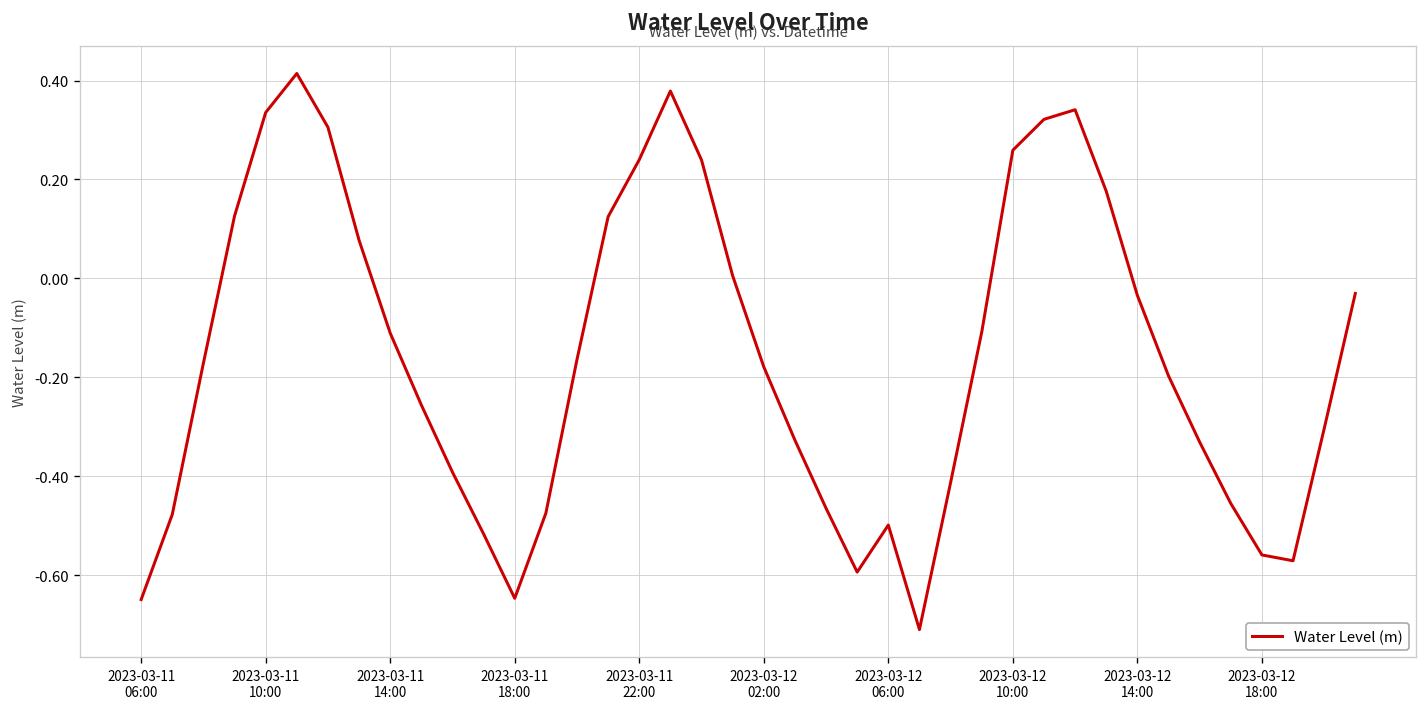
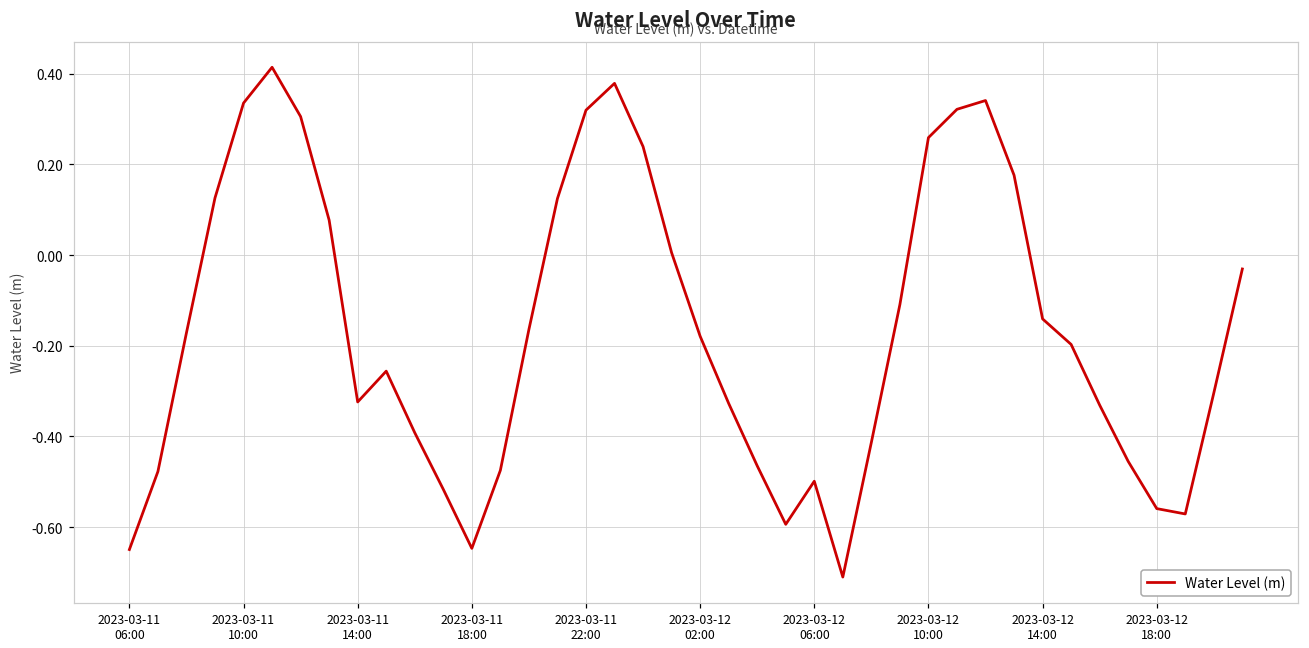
2023-03-11 14:00: -0.11 -> -0.32
2023-03-11 22:00: 0.24 -> 0.32
2023-03-12 14:00: -0.03 -> -0.14
